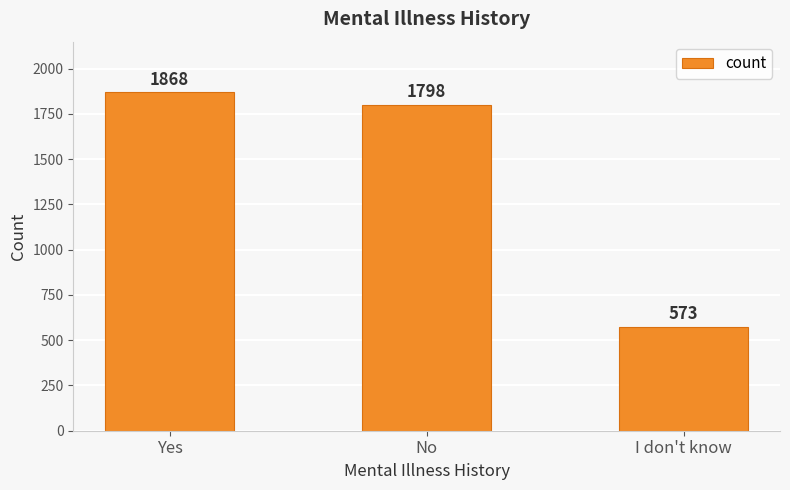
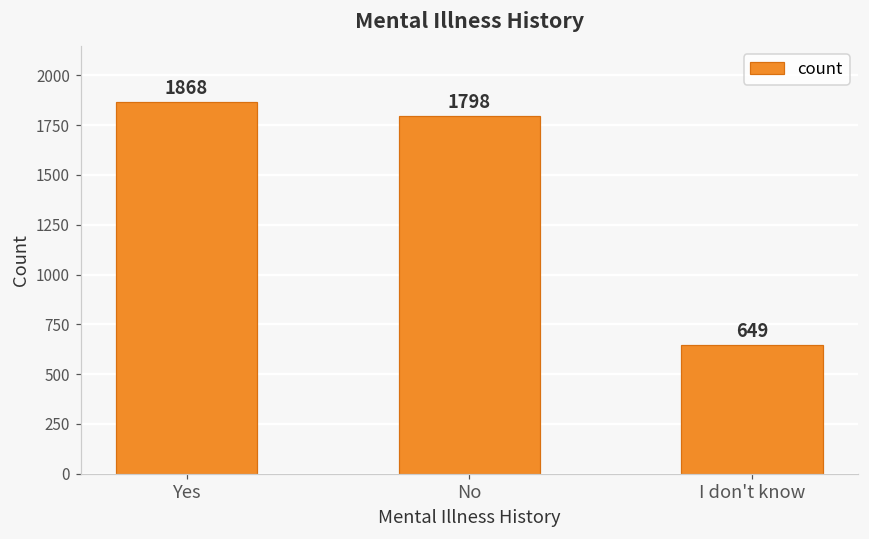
I don't know: 573 -> 649
